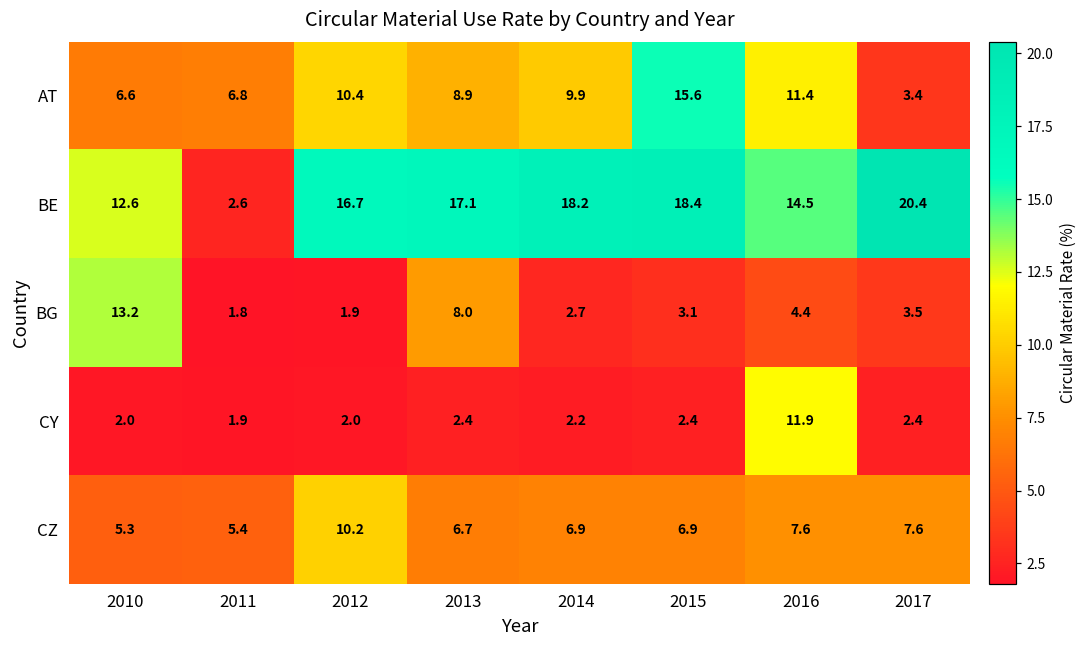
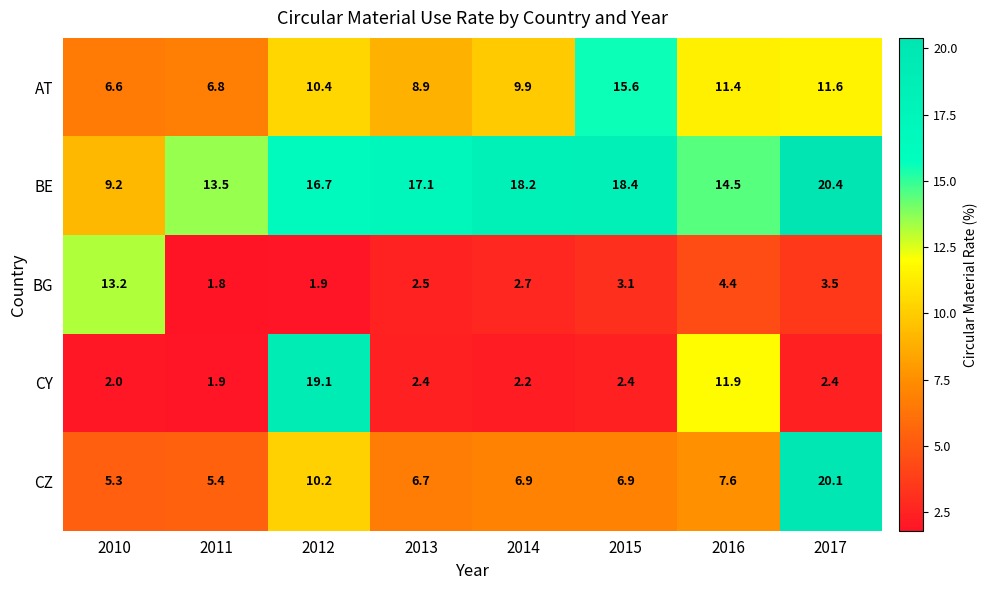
AT, 2017: 3.4 -> 11.6
BE, 2010: 12.6 -> 9.2
BE, 2011: 2.6 -> 13.5
BG, 2013: 8.0 -> 2.5
CY, 2012: 2.0 -> 19.1
CZ, 2017: 7.6 -> 20.1
